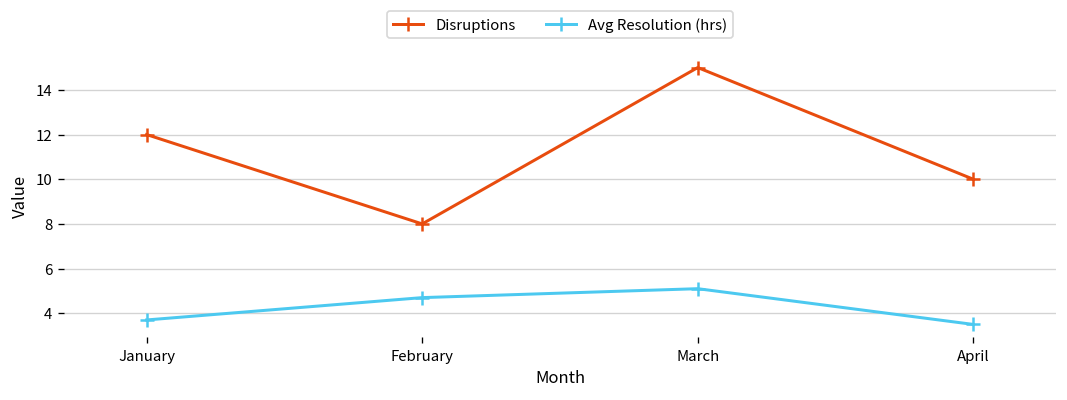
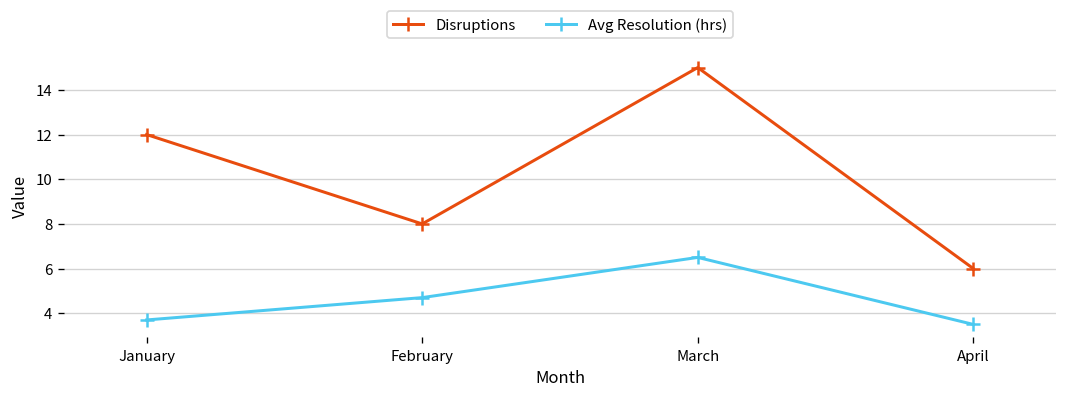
Avg Resolution (hrs), March: 5.1 -> 6.5
Disruptions, April: 10 -> 6
